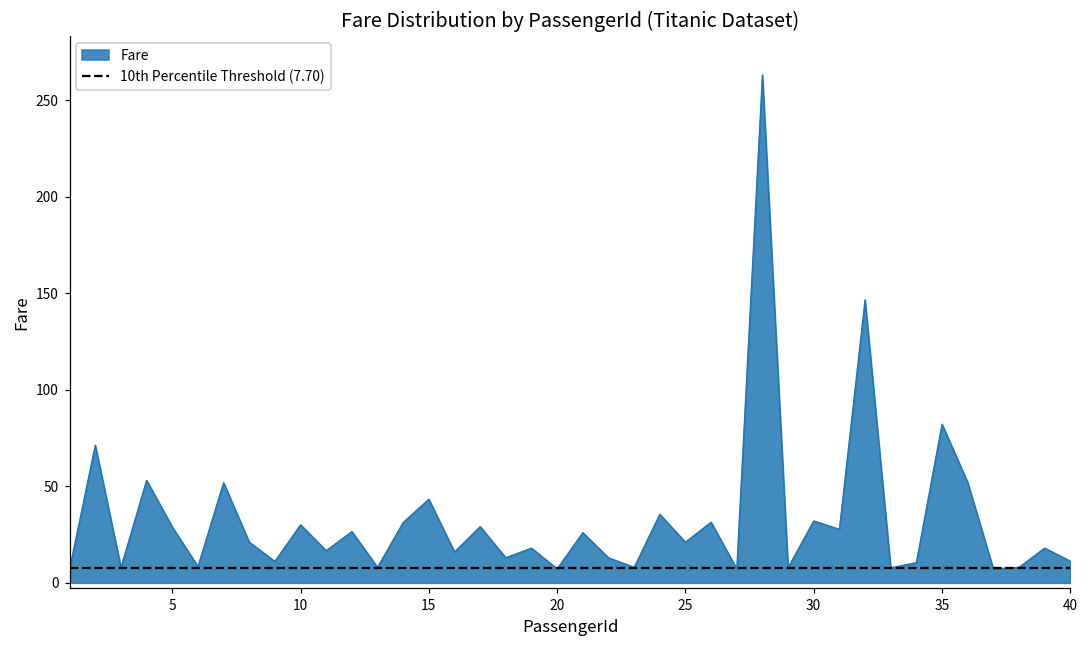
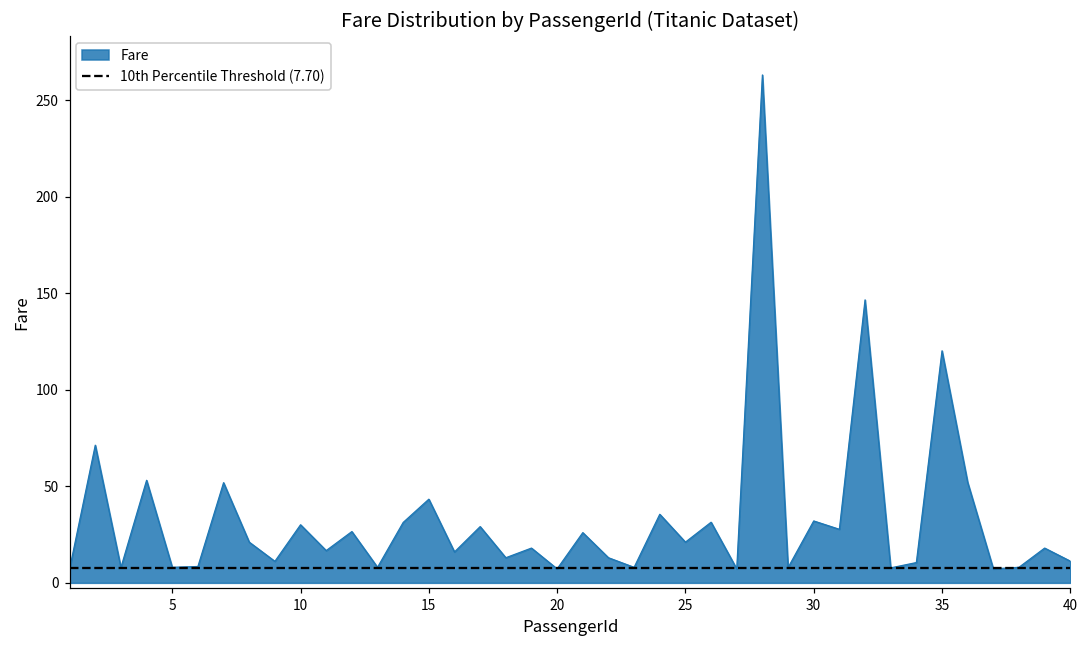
5: 29 -> 8
35: 82 -> 120
